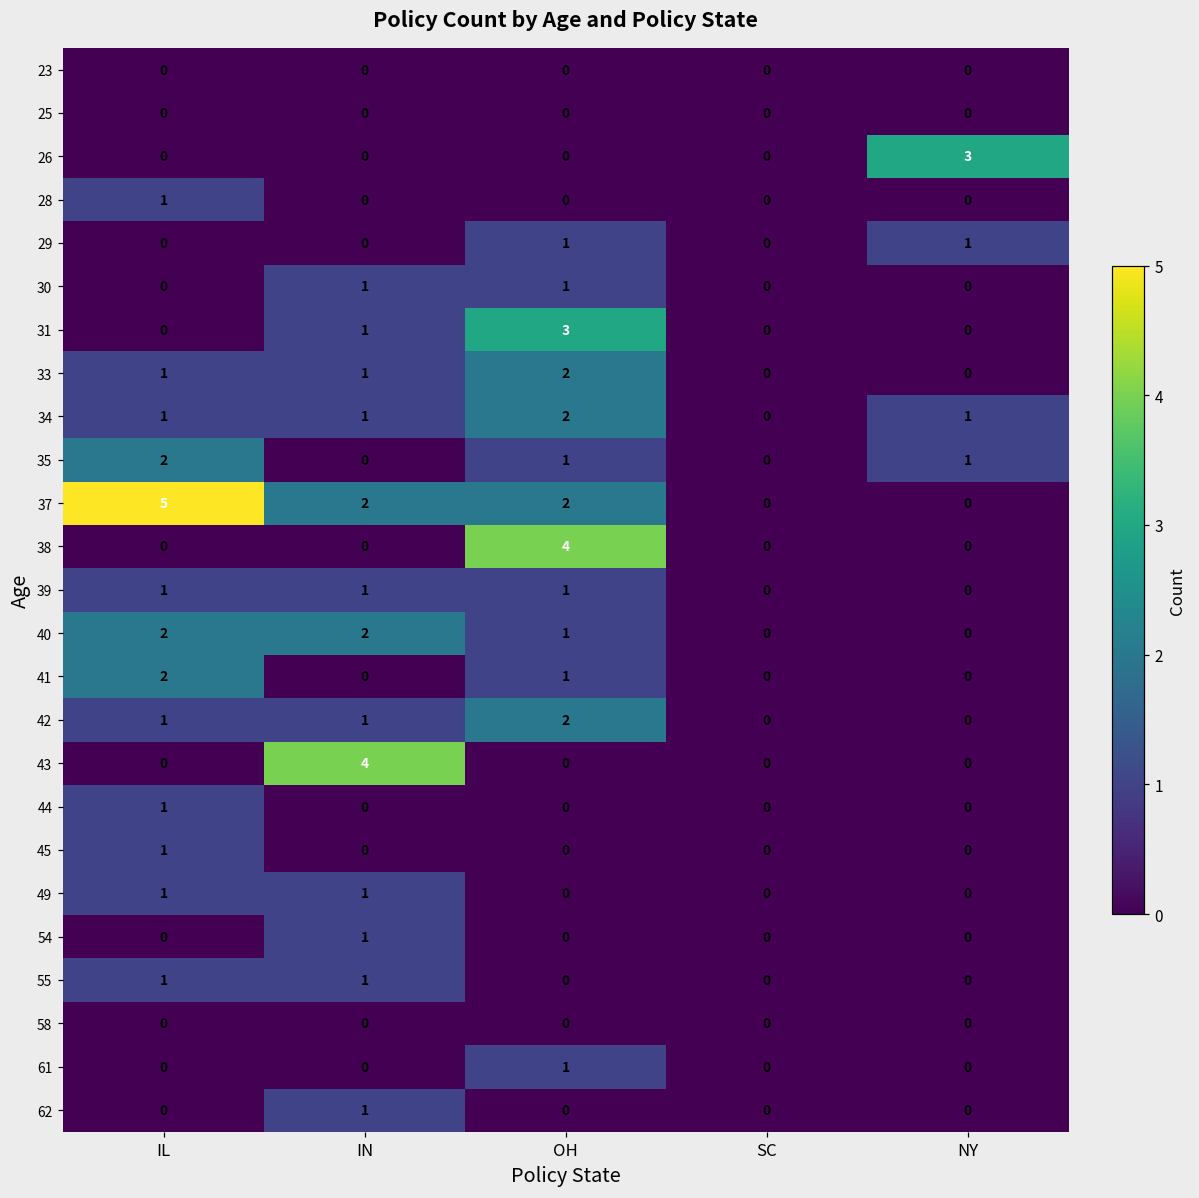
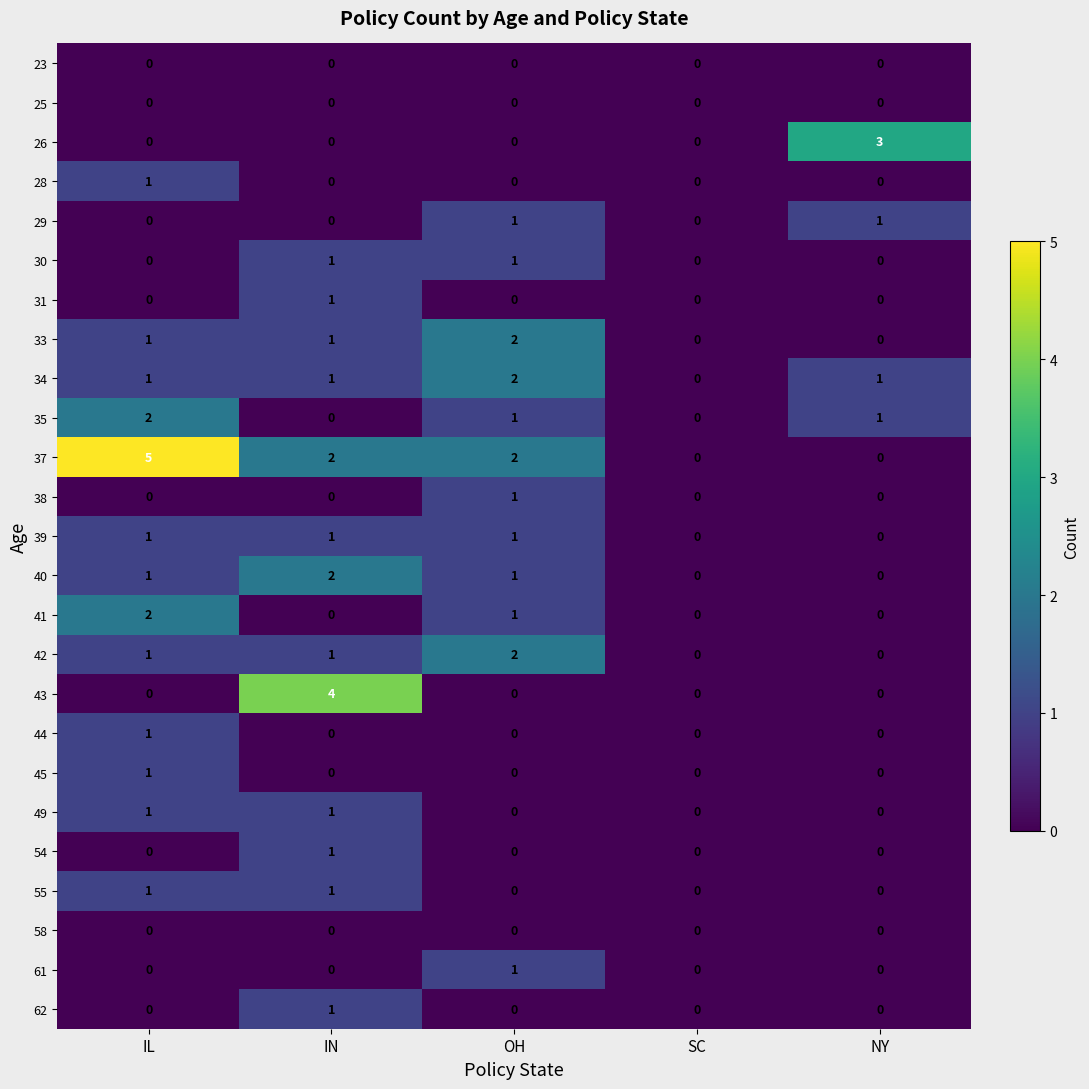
31, OH: 3 -> 0
38, OH: 4 -> 1
40, IL: 2 -> 1
